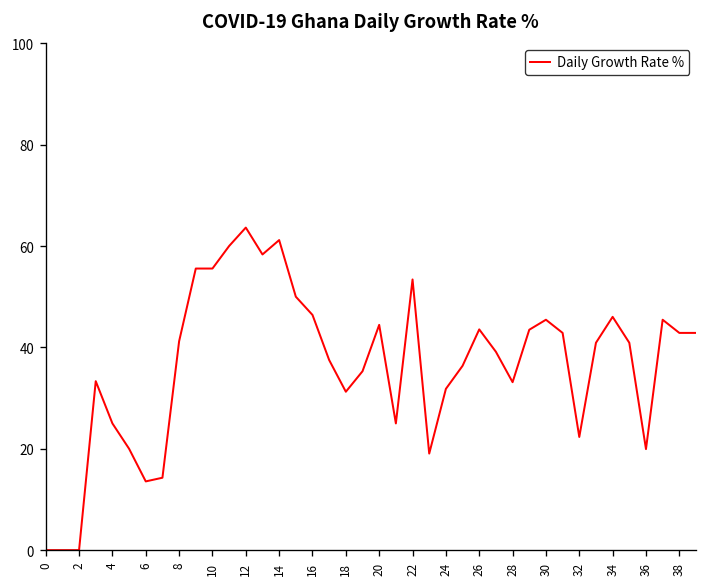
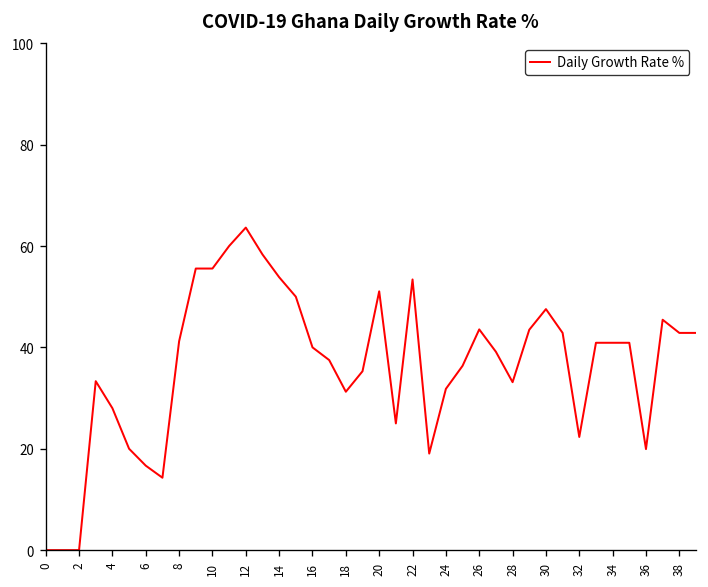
4: 25 -> 28
6: 14 -> 17
14: 61 -> 54
16: 46 -> 40
20: 44 -> 51
30: 45 -> 48
34: 46 -> 41
